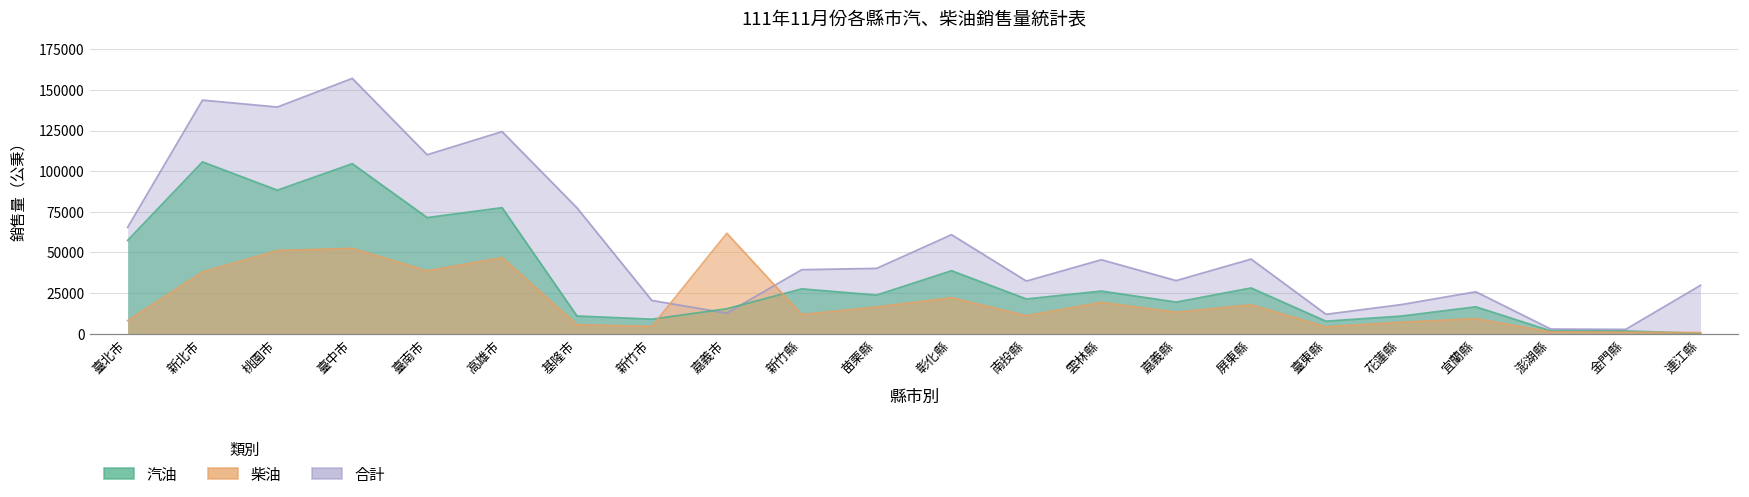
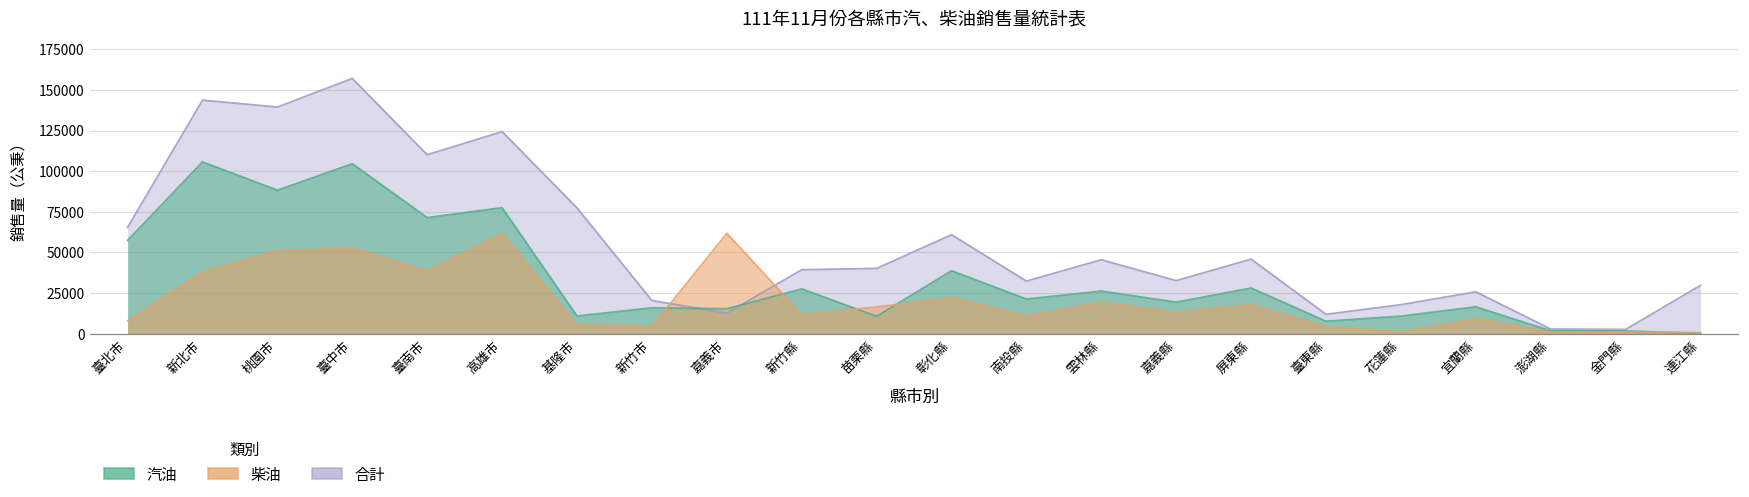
柴油, 高雄市: 47000 -> 62000
汽油, 新竹市: 9000 -> 16000
汽油, 苗栗縣: 24000 -> 11000
柴油, 花蓮縣: 7000 -> 1000
